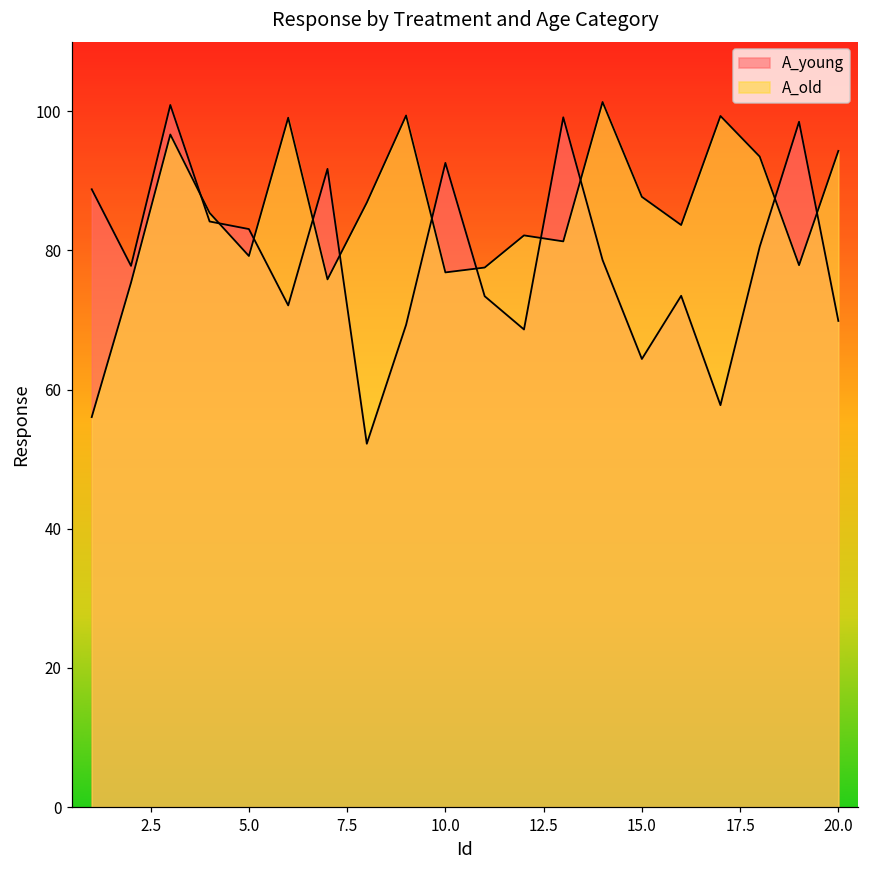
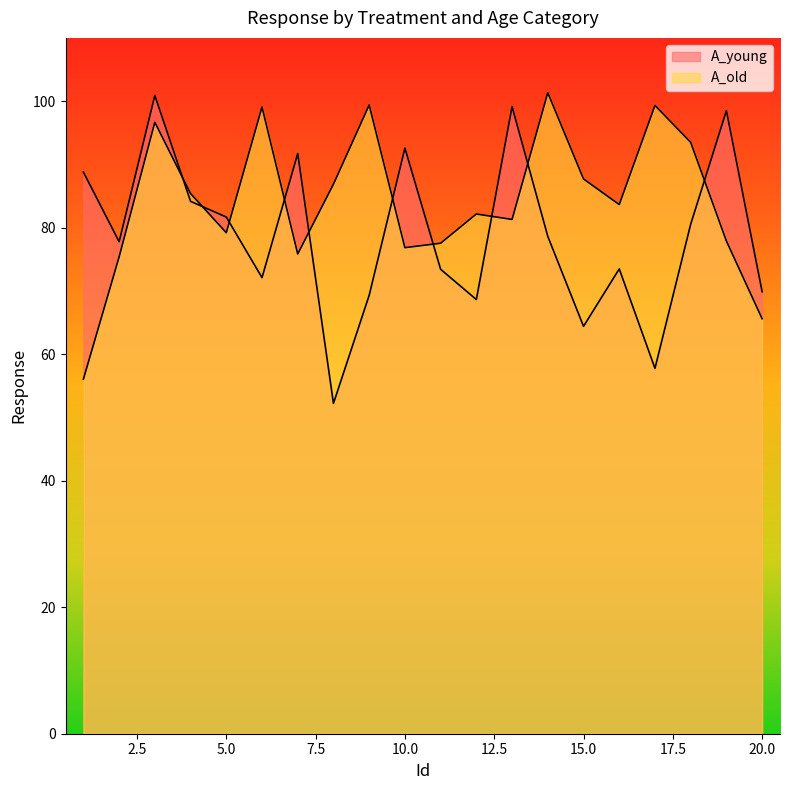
A_young, 5.0: 83 -> 82
A_old, 20.0: 94 -> 66
